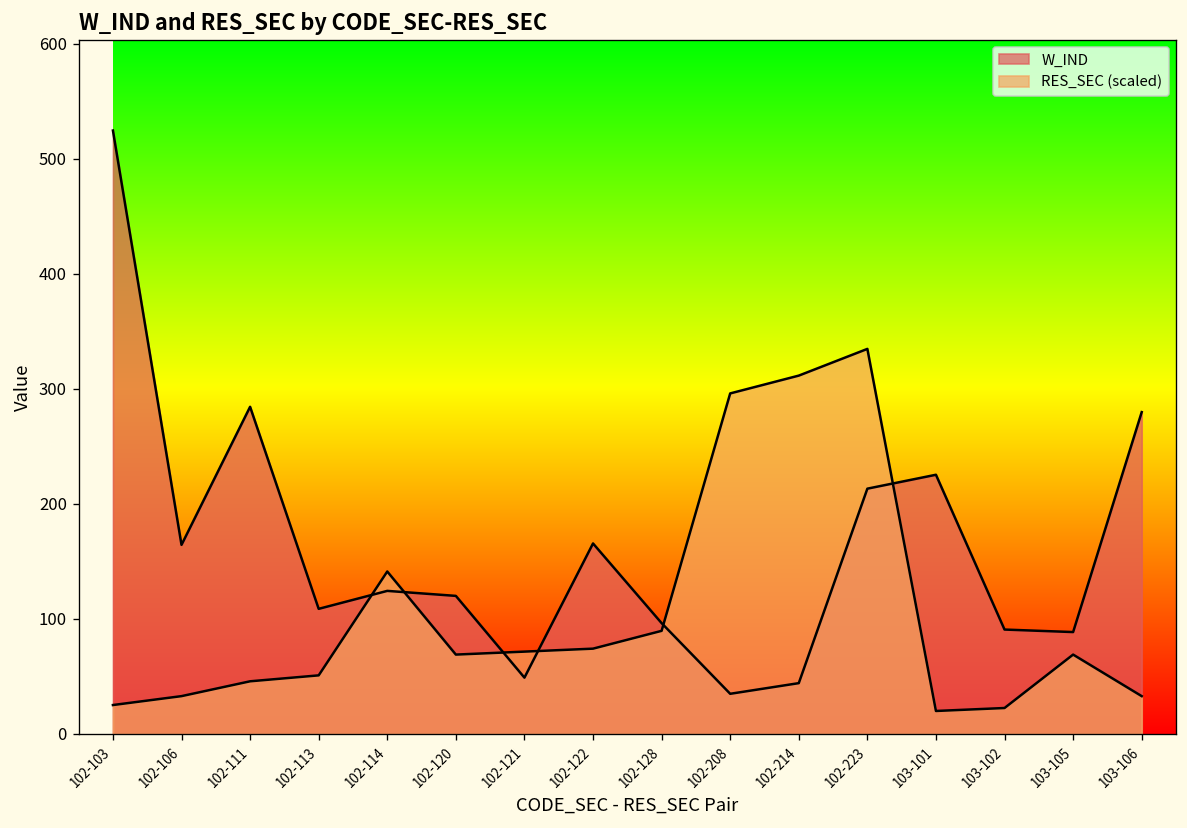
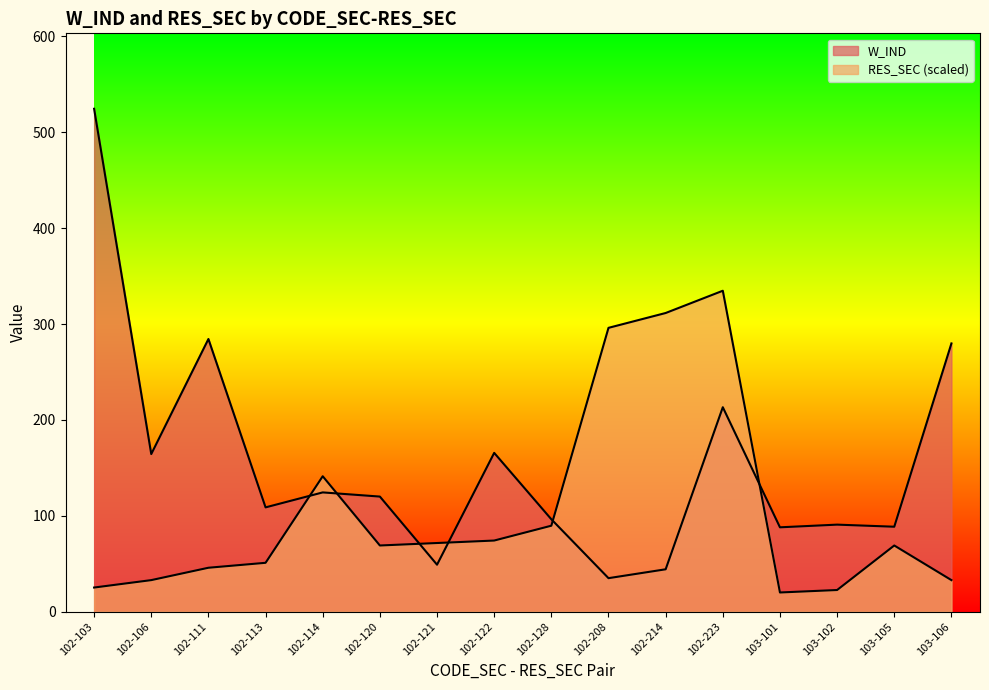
W_IND, 103-101: 230 -> 90
